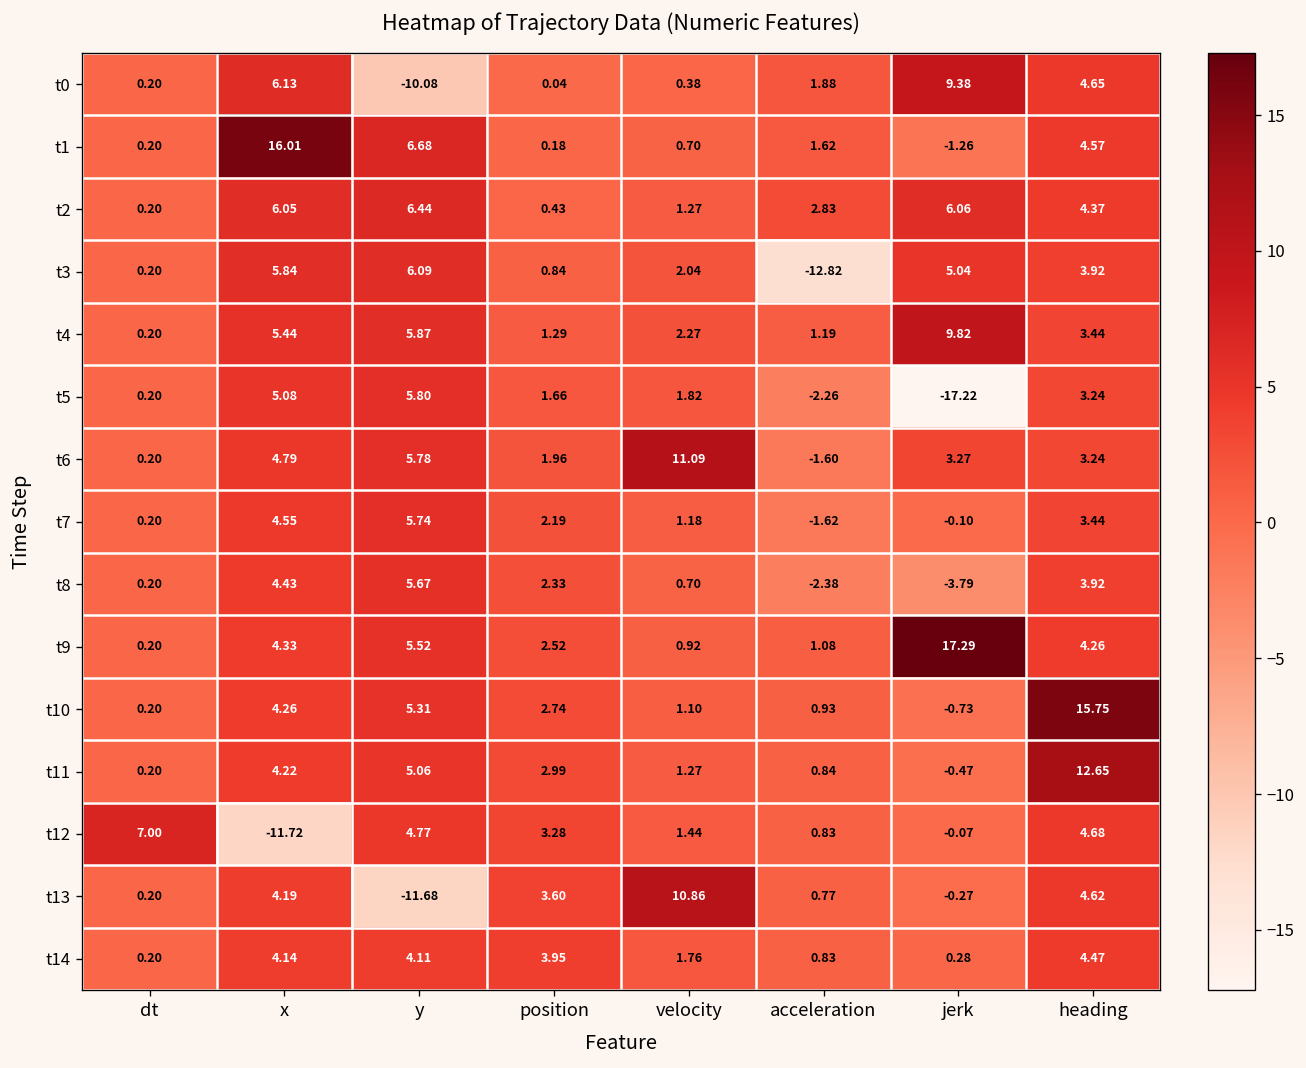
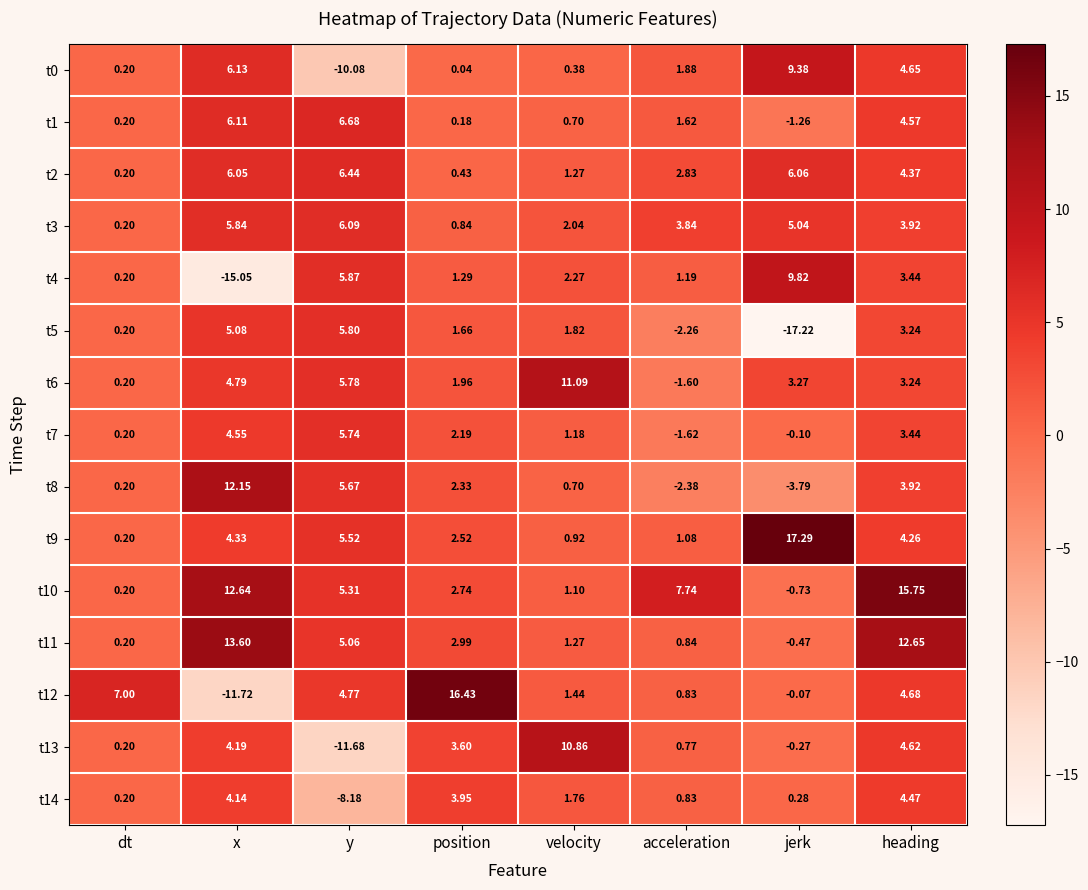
t1, x: 16.01 -> 6.11
t3, acceleration: -12.82 -> 3.84
t4, x: 5.44 -> -15.05
t8, x: 4.43 -> 12.15
t10, x: 4.26 -> 12.64
t10, acceleration: 0.93 -> 7.74
t11, x: 4.22 -> 13.60
t12, position: 3.28 -> 16.43
t14, y: 4.11 -> -8.18
